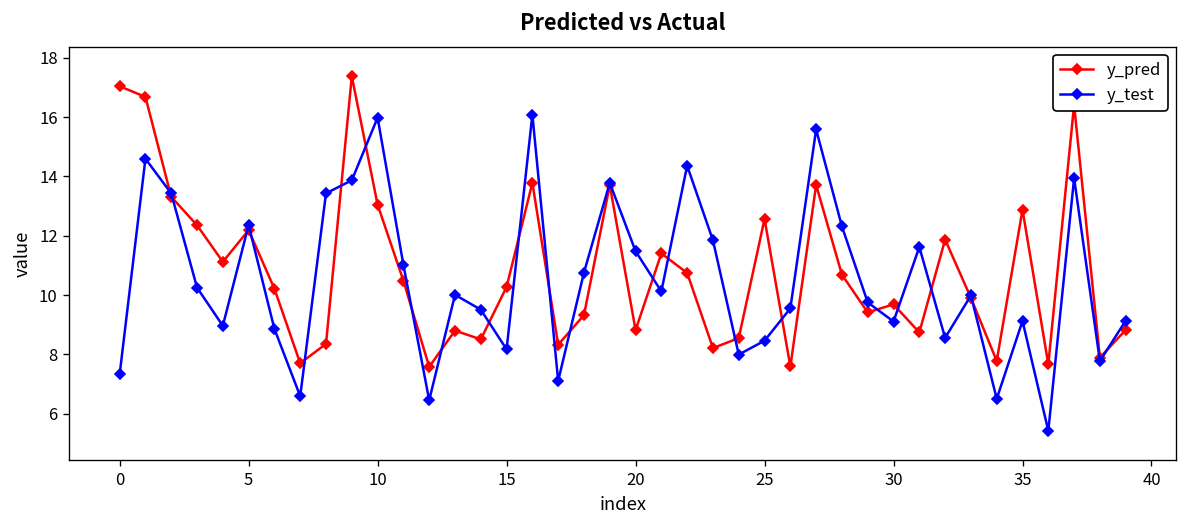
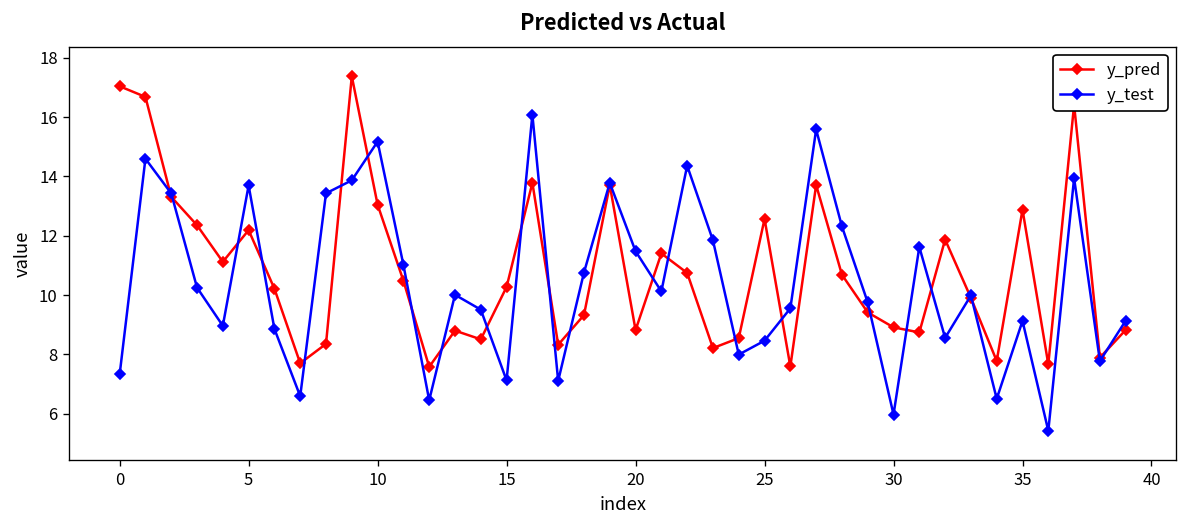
y_test, 5: 12.4 -> 13.7
y_test, 10: 16.0 -> 15.2
y_test, 15: 8.2 -> 7.1
y_pred, 30: 9.7 -> 8.9
y_test, 30: 9.1 -> 6.0
